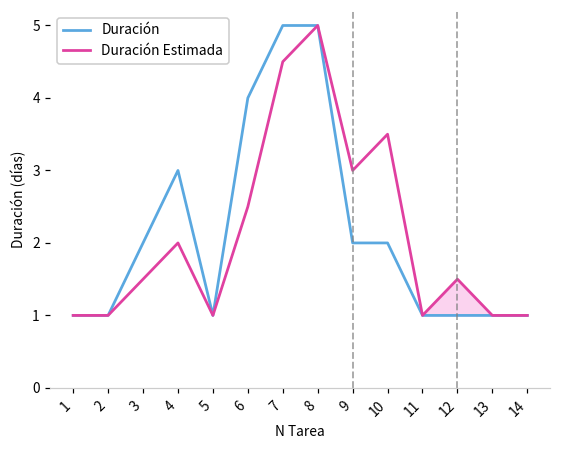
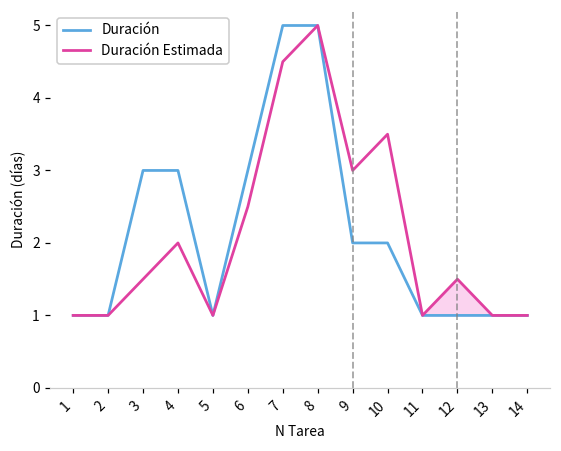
Duración, 3: 2 -> 3
Duración, 6: 4 -> 3
